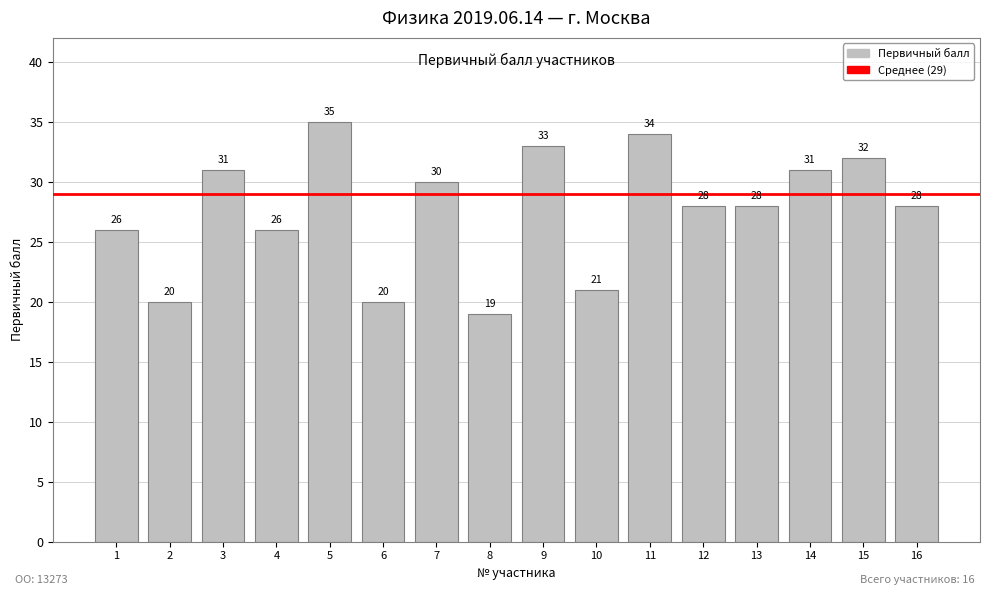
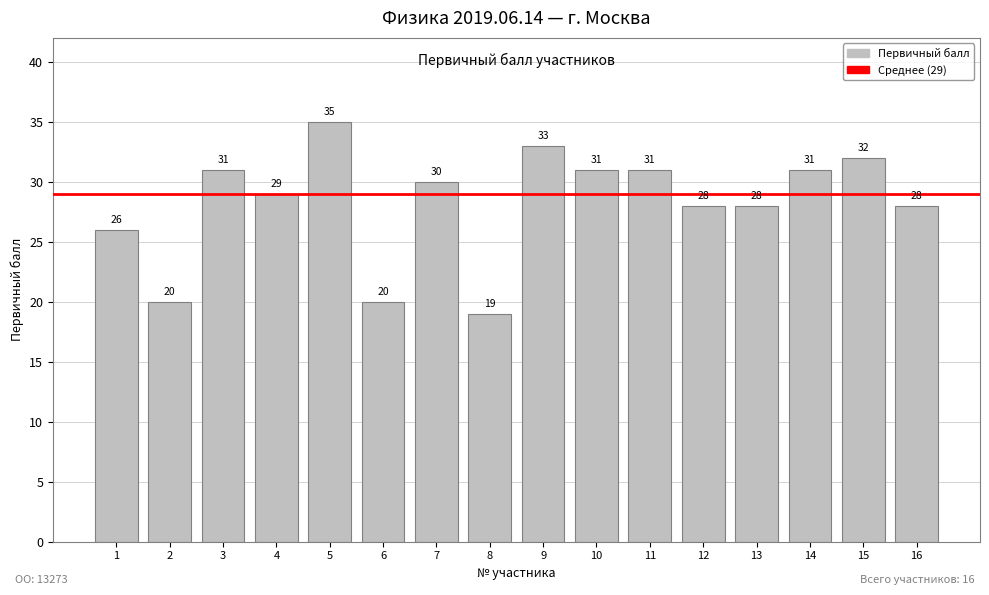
4: 26 -> 29
10: 21 -> 31
11: 34 -> 31
